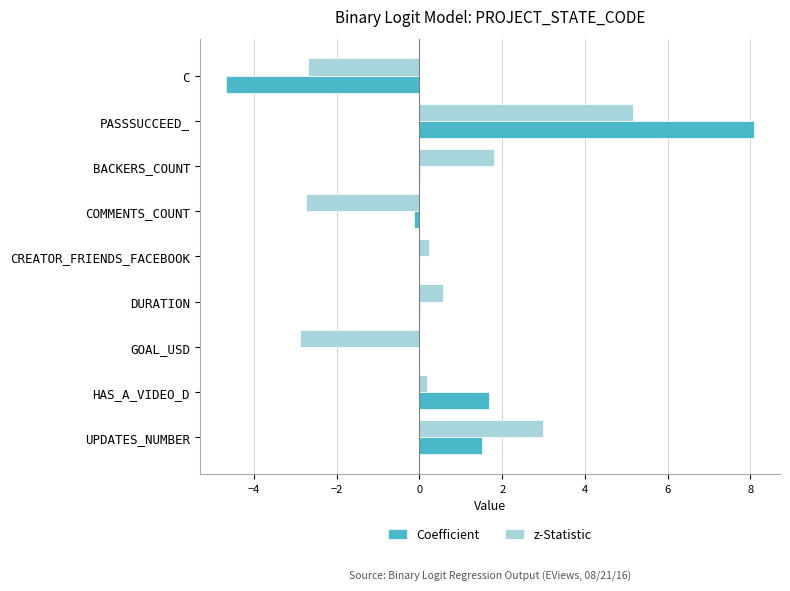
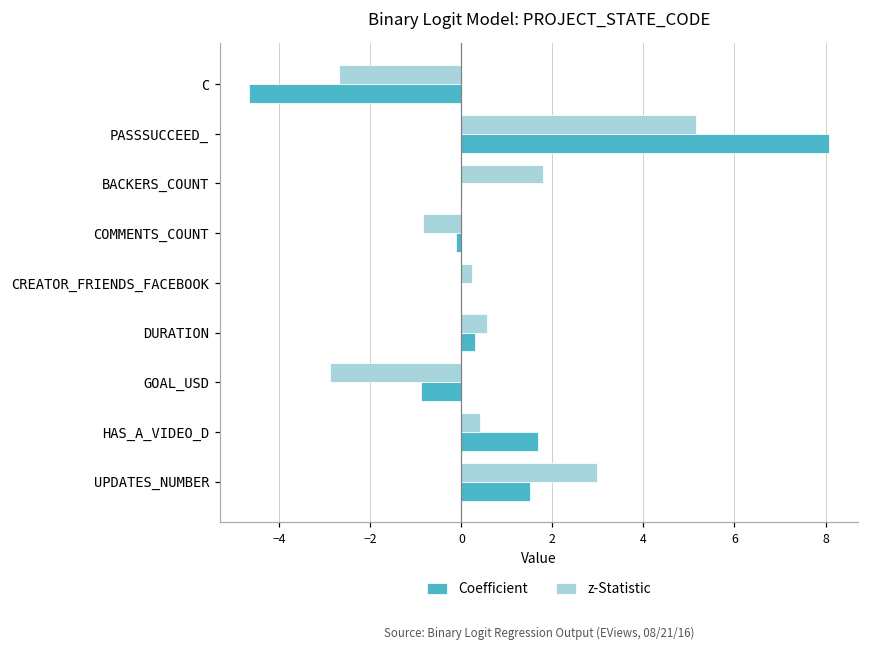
z-Statistic, COMMENTS_COUNT: -2.7 -> -0.8
Coefficient, DURATION: 0.0 -> 0.3
Coefficient, GOAL_USD: 0.0 -> -0.9
z-Statistic, HAS_A_VIDEO_D: 0.2 -> 0.4
